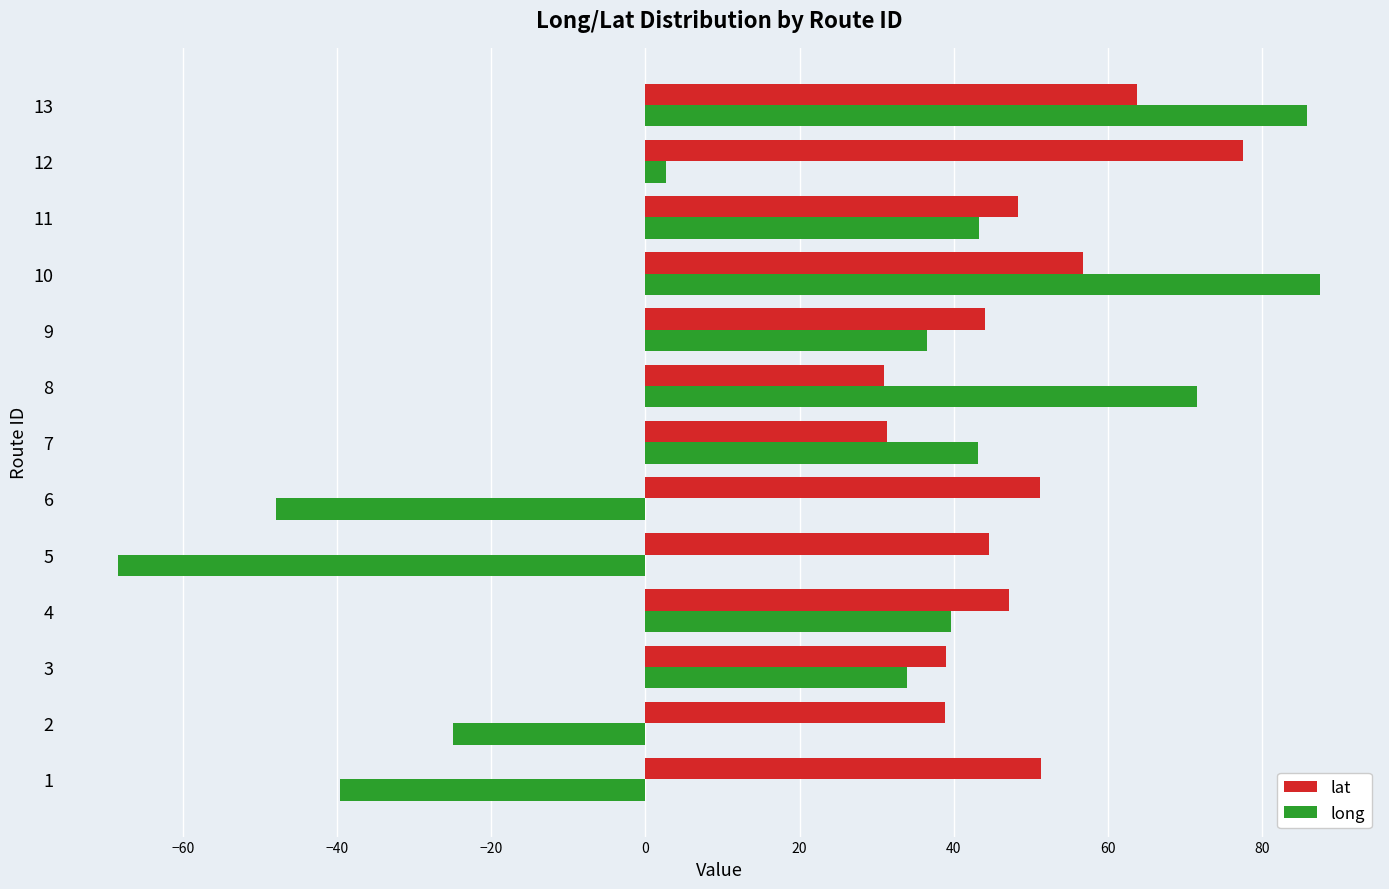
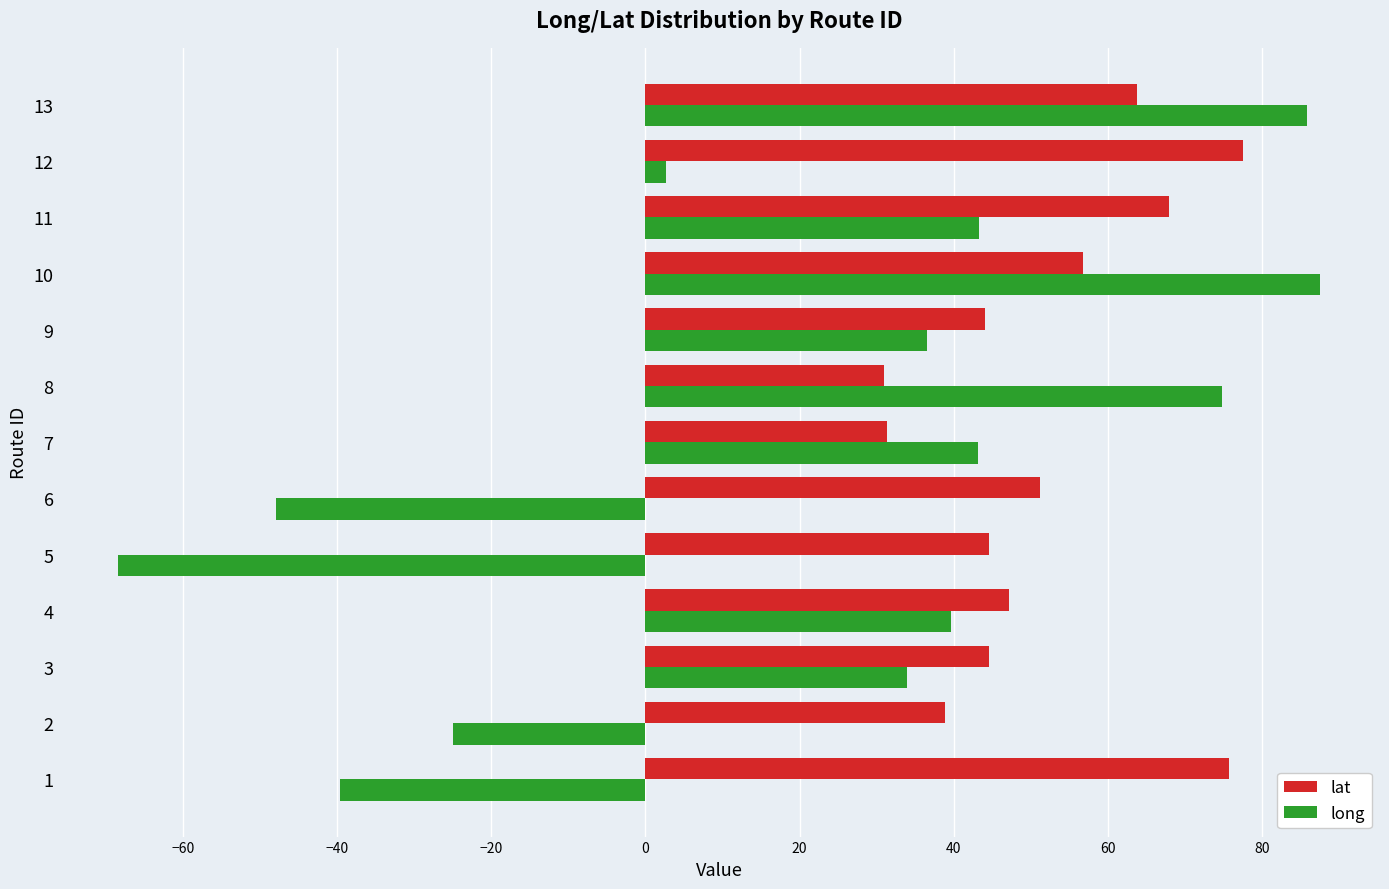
lat, 11: 48 -> 68
long, 8: 71 -> 75
lat, 3: 39 -> 45
lat, 1: 51 -> 76
